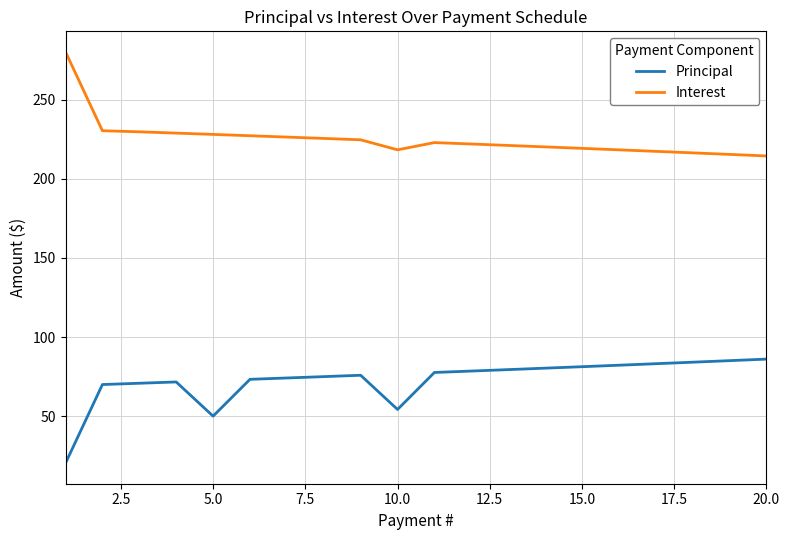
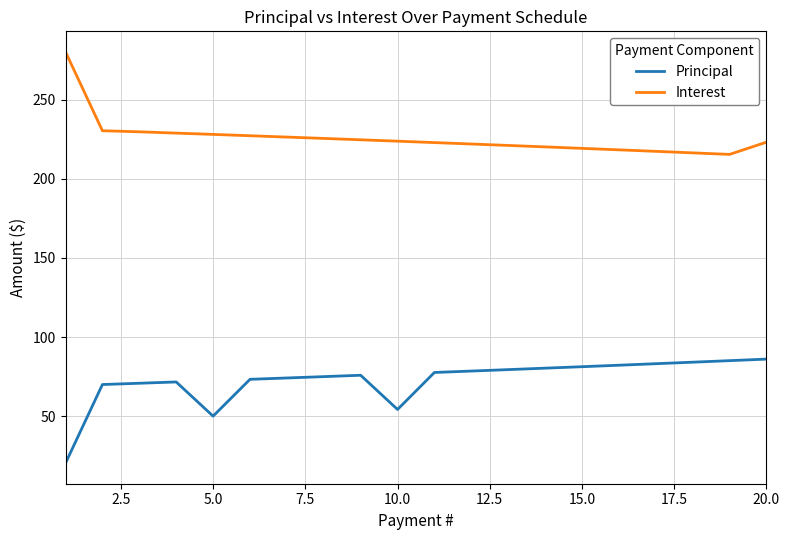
Interest, 10.0: 218 -> 224
Interest, 20.0: 214 -> 223
